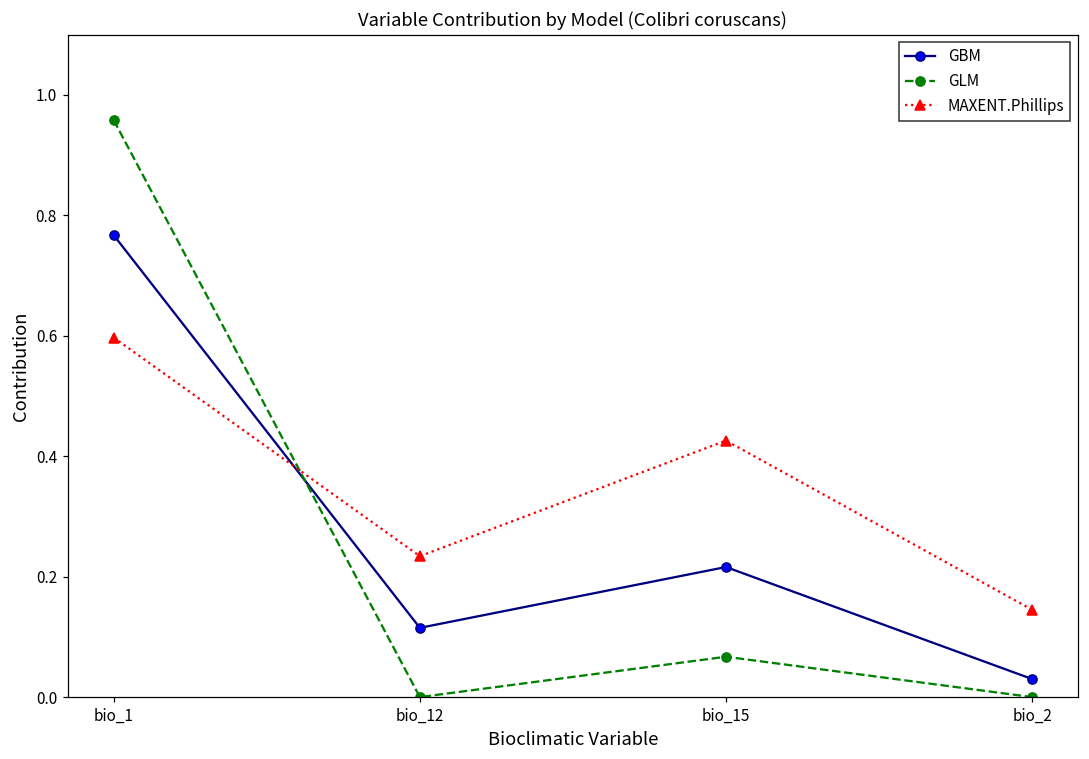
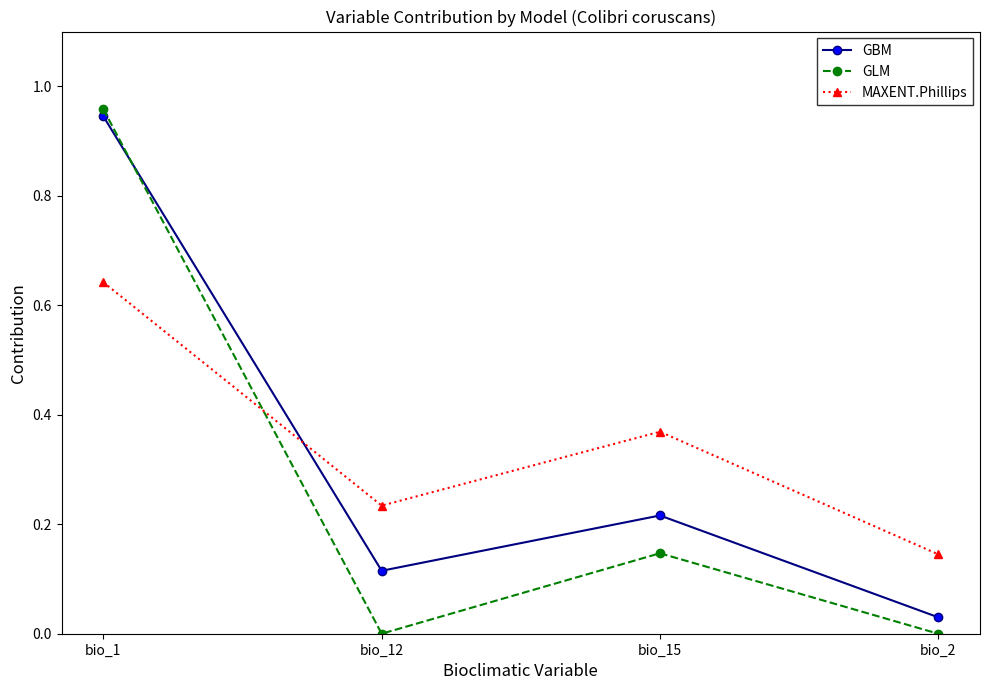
GBM, bio_1: 0.77 -> 0.95
MAXENT.Phillips, bio_1: 0.60 -> 0.64
GLM, bio_15: 0.07 -> 0.15
MAXENT.Phillips, bio_15: 0.43 -> 0.37
